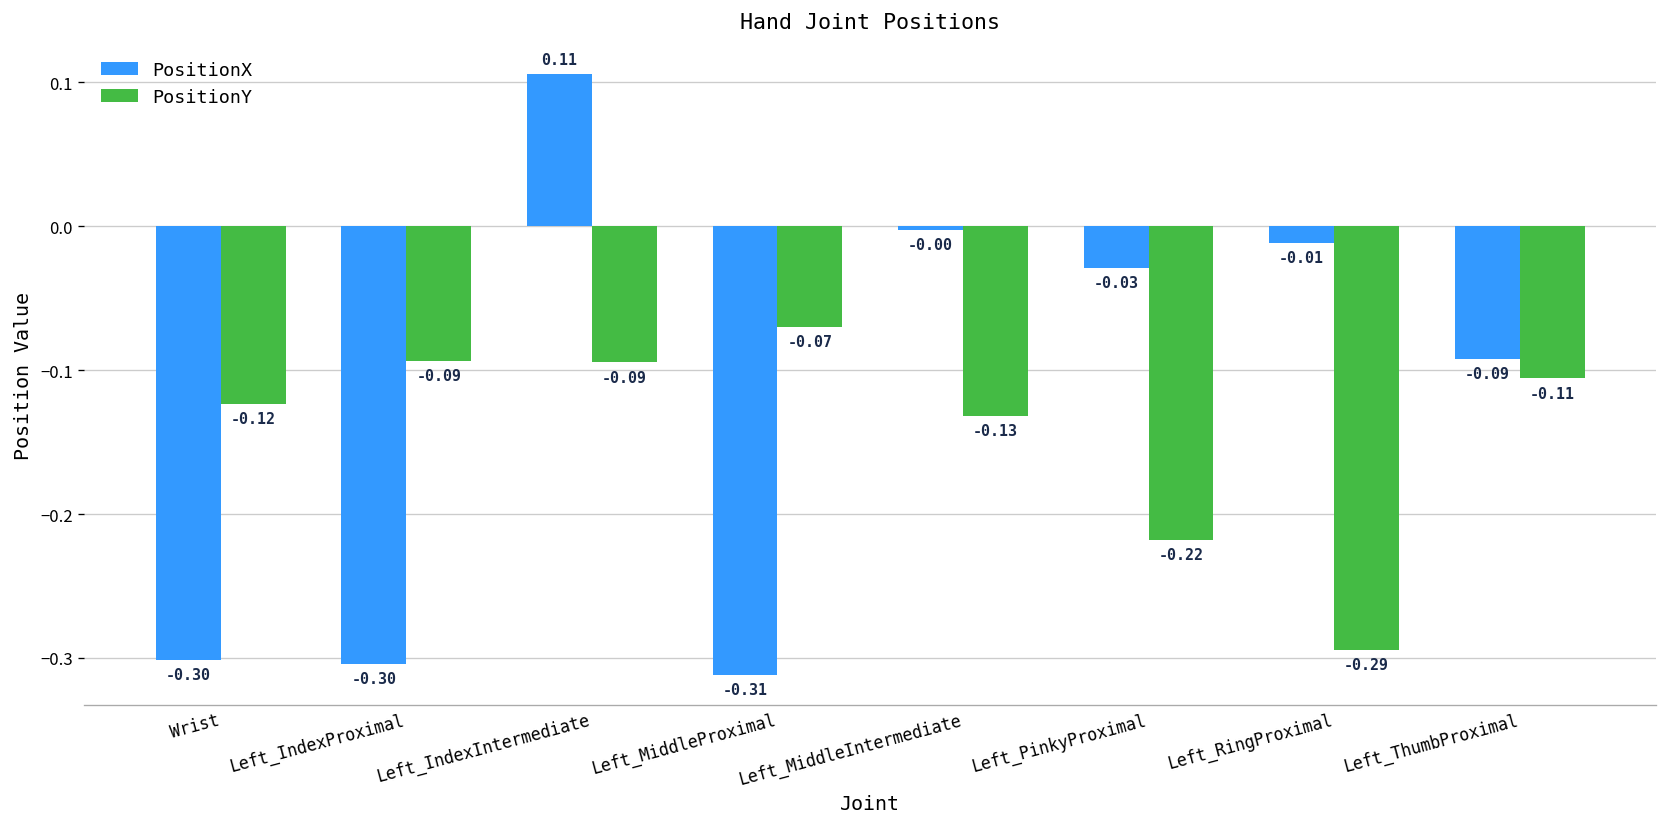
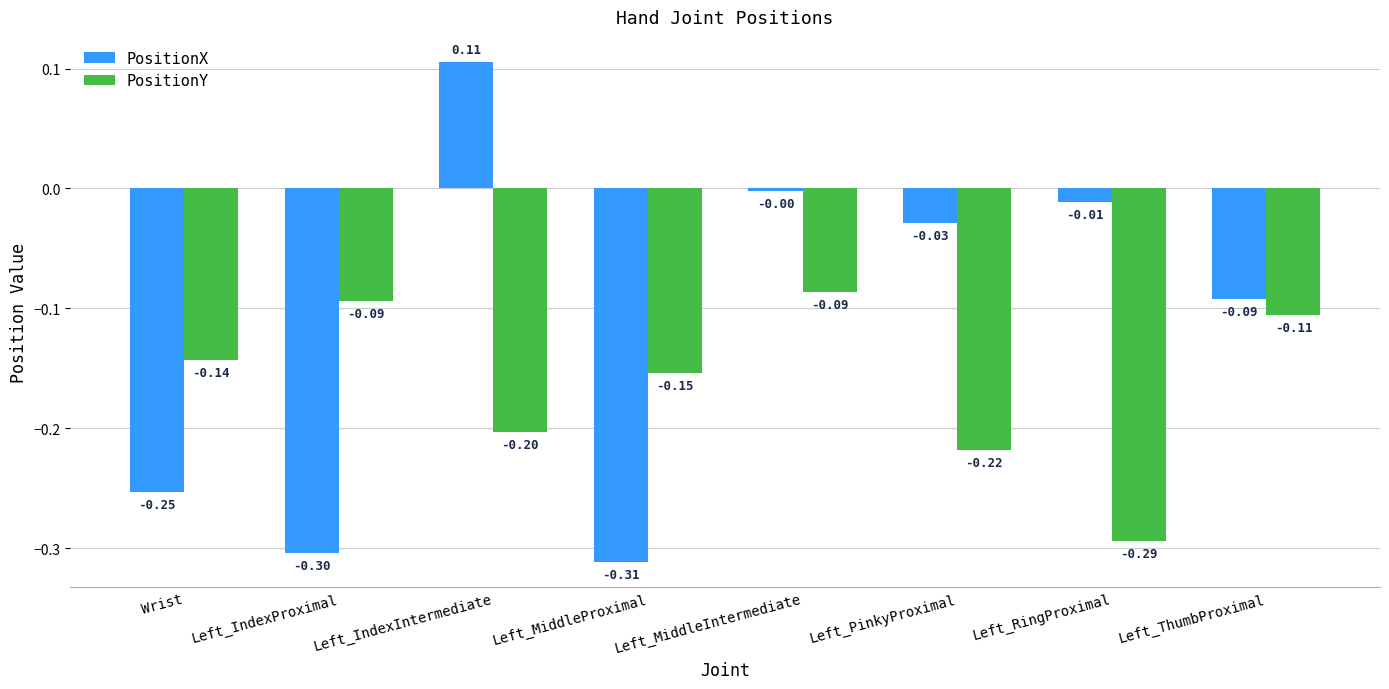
PositionX, Wrist: -0.30 -> -0.25
PositionY, Wrist: -0.12 -> -0.14
PositionY, Left_IndexIntermediate: -0.09 -> -0.20
PositionY, Left_MiddleProximal: -0.07 -> -0.15
PositionY, Left_MiddleIntermediate: -0.13 -> -0.09
